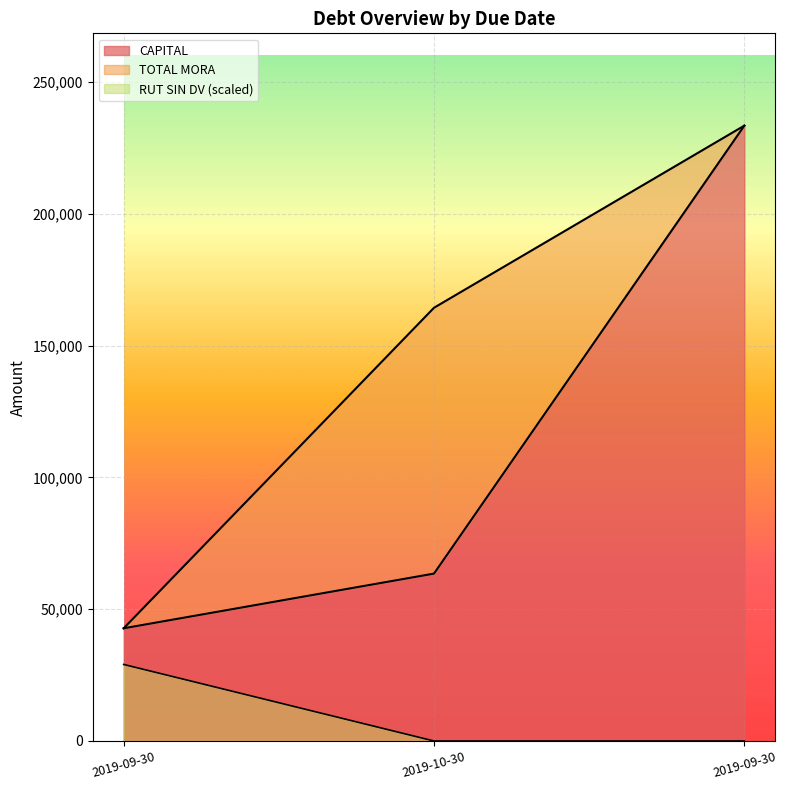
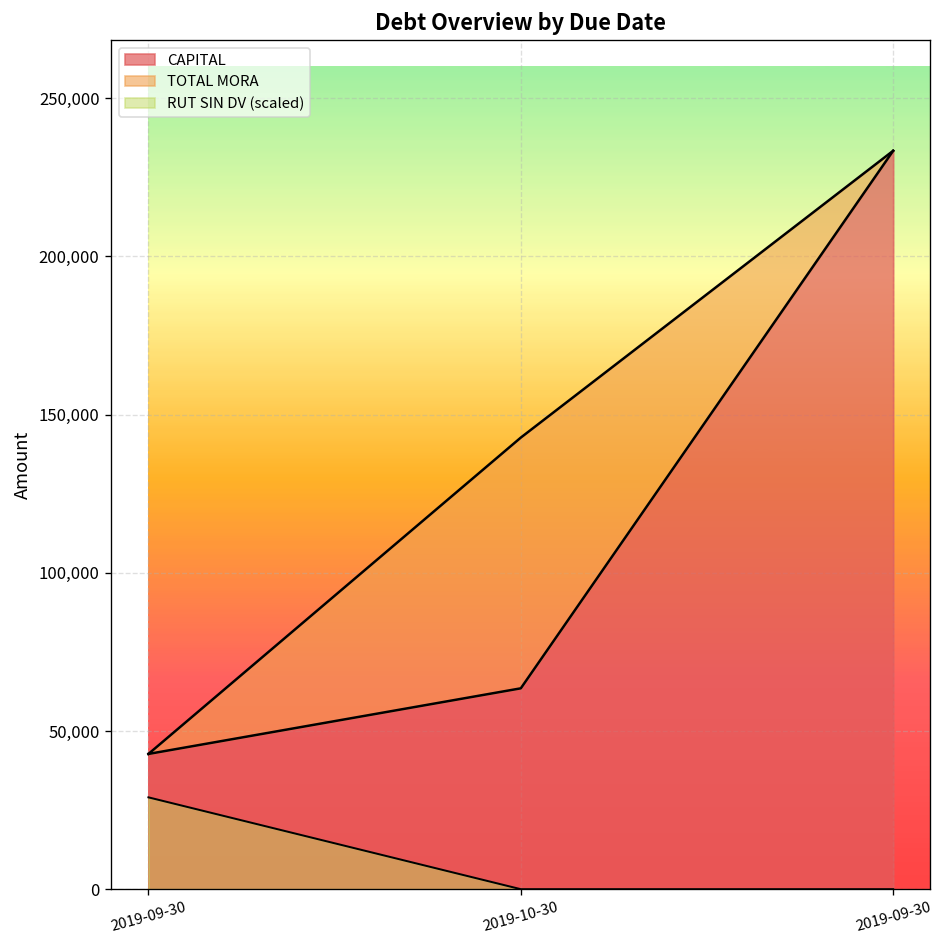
TOTAL MORA, 2019-10-30: 164,000 -> 143,000
